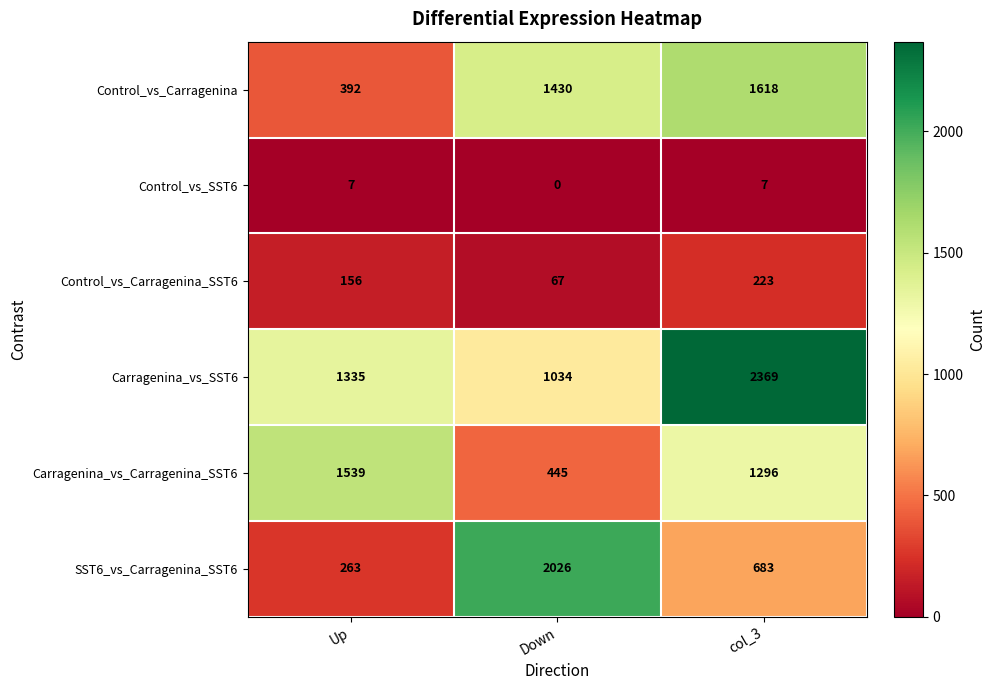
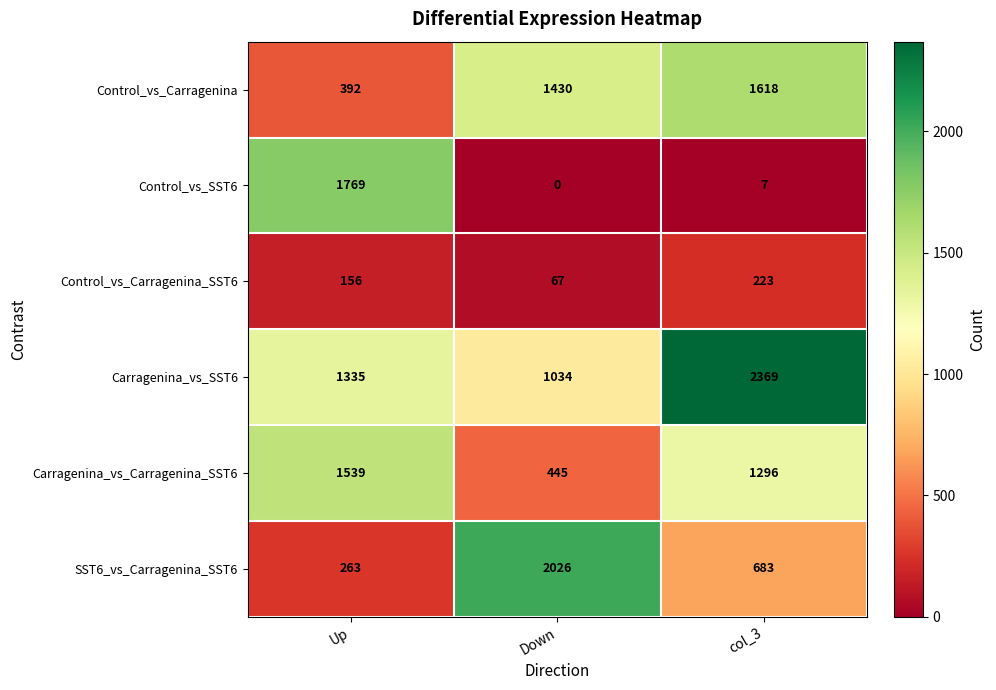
Control_vs_SST6, Up: 7 -> 1769
